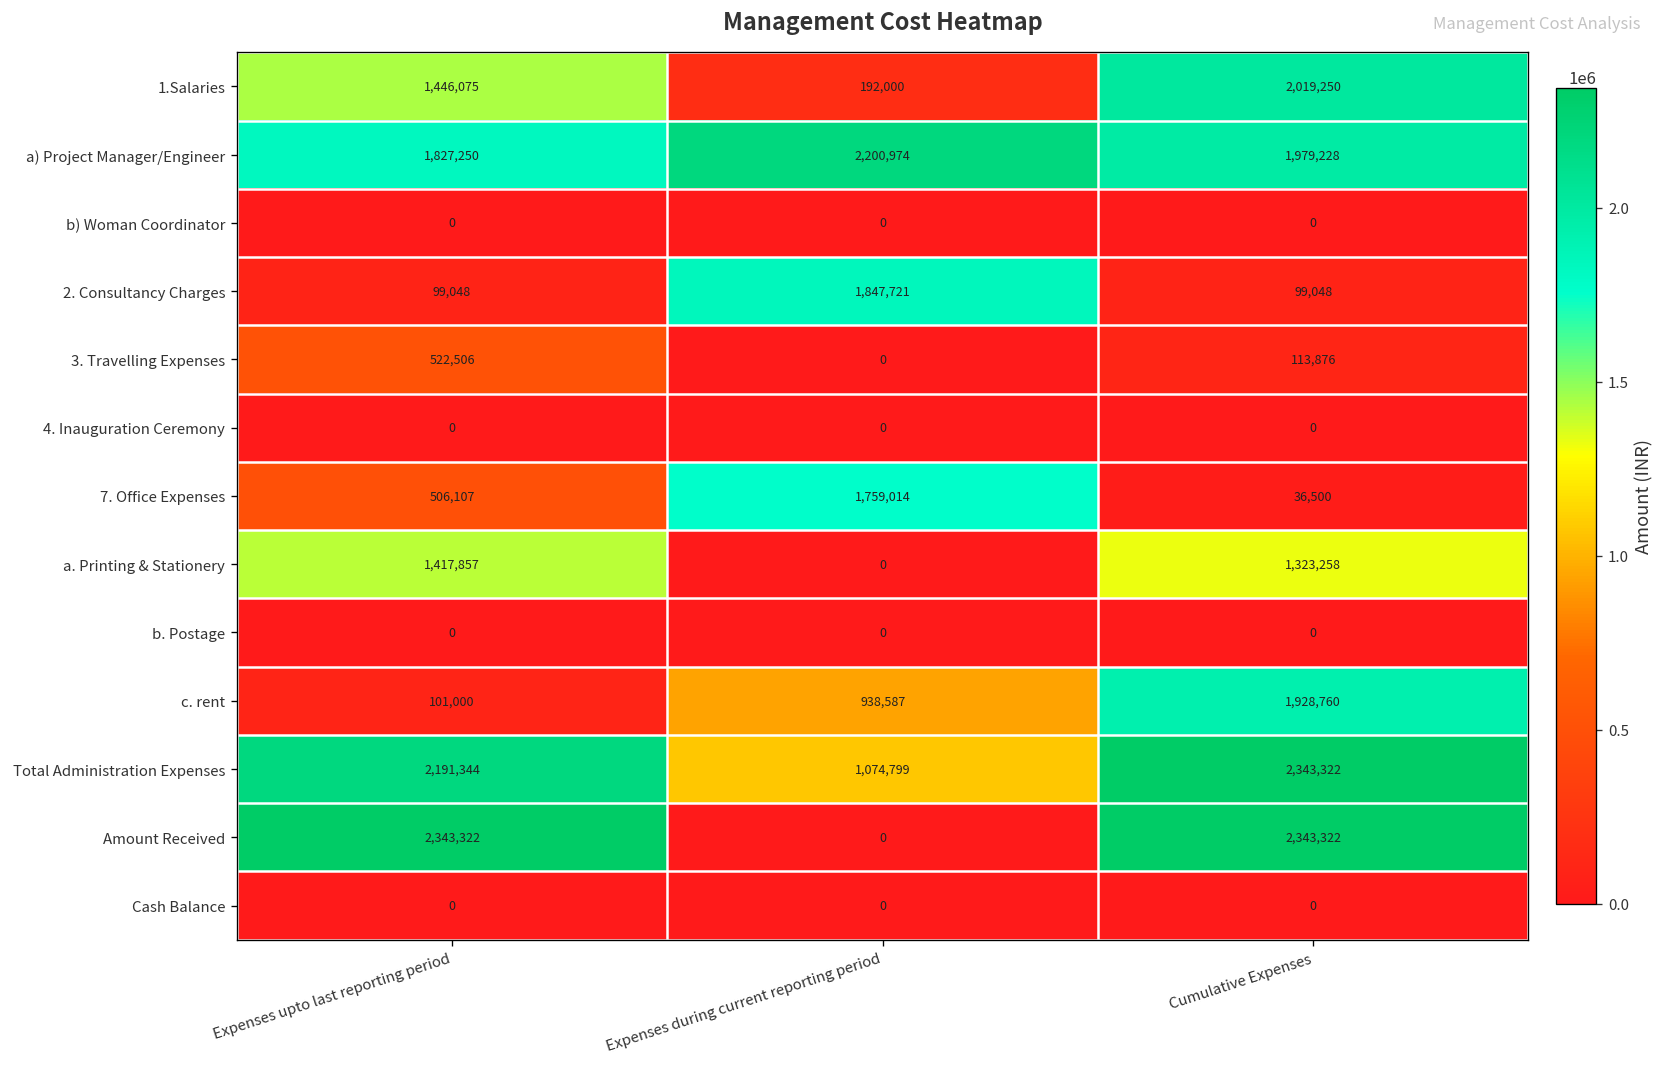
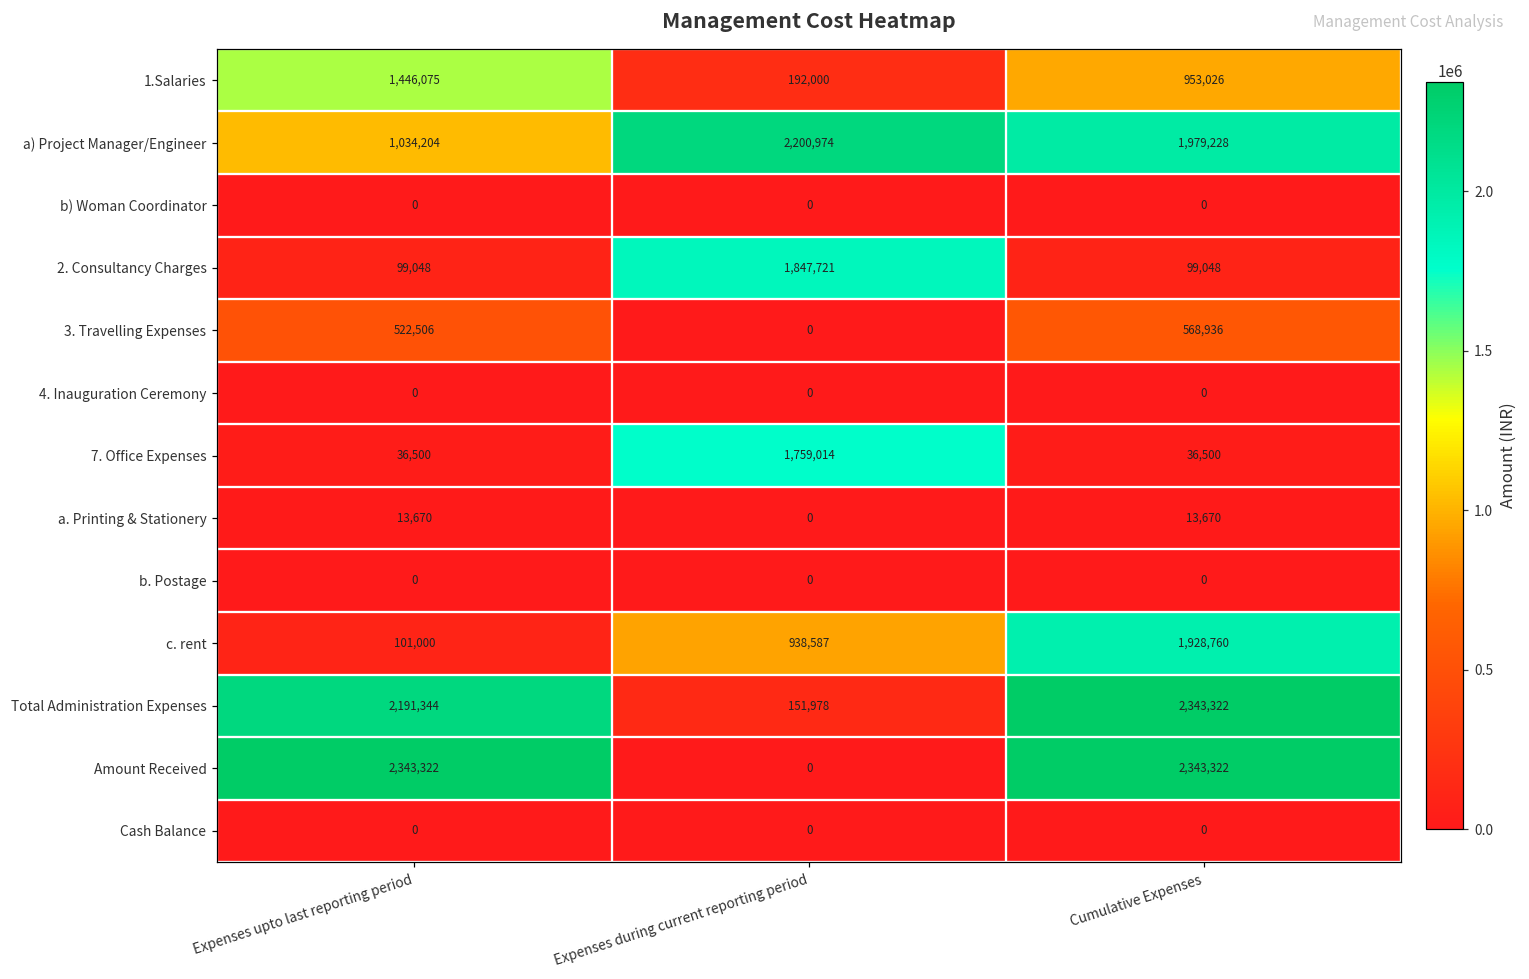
1.Salaries, Cumulative Expenses: 2,019,250 -> 953,026
a) Project Manager/Engineer, Expenses upto last reporting period: 1,827,250 -> 1,034,204
3. Travelling Expenses, Cumulative Expenses: 113,876 -> 568,936
7. Office Expenses, Expenses upto last reporting period: 506,107 -> 36,500
a. Printing & Stationery, Expenses upto last reporting period: 1,417,857 -> 13,670
a. Printing & Stationery, Cumulative Expenses: 1,323,258 -> 13,670
Total Administration Expenses, Expenses during current reporting period: 1,074,799 -> 151,978
